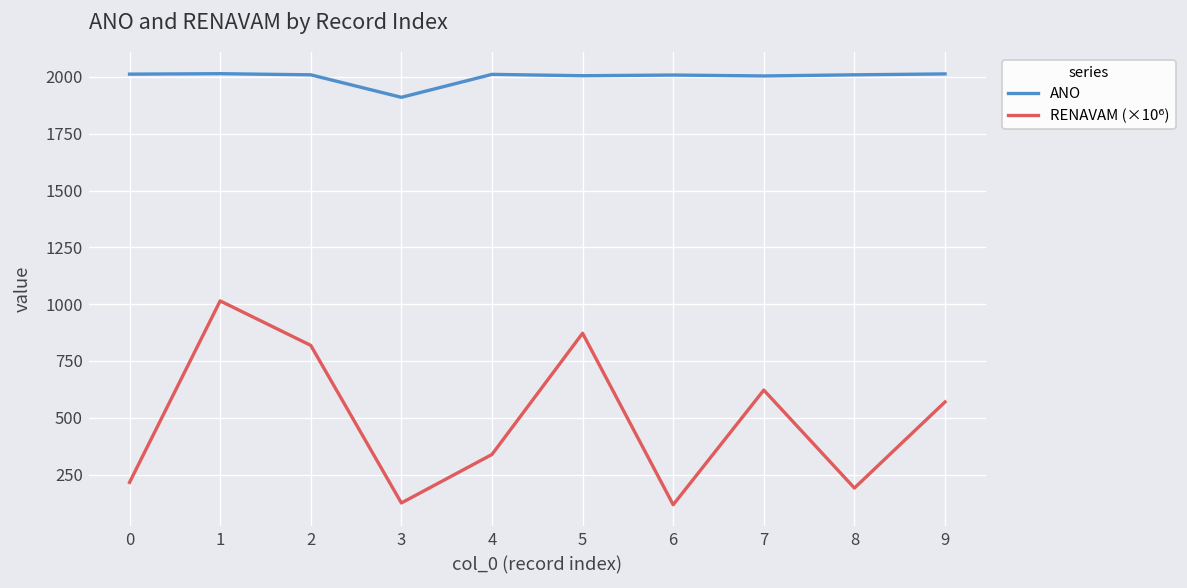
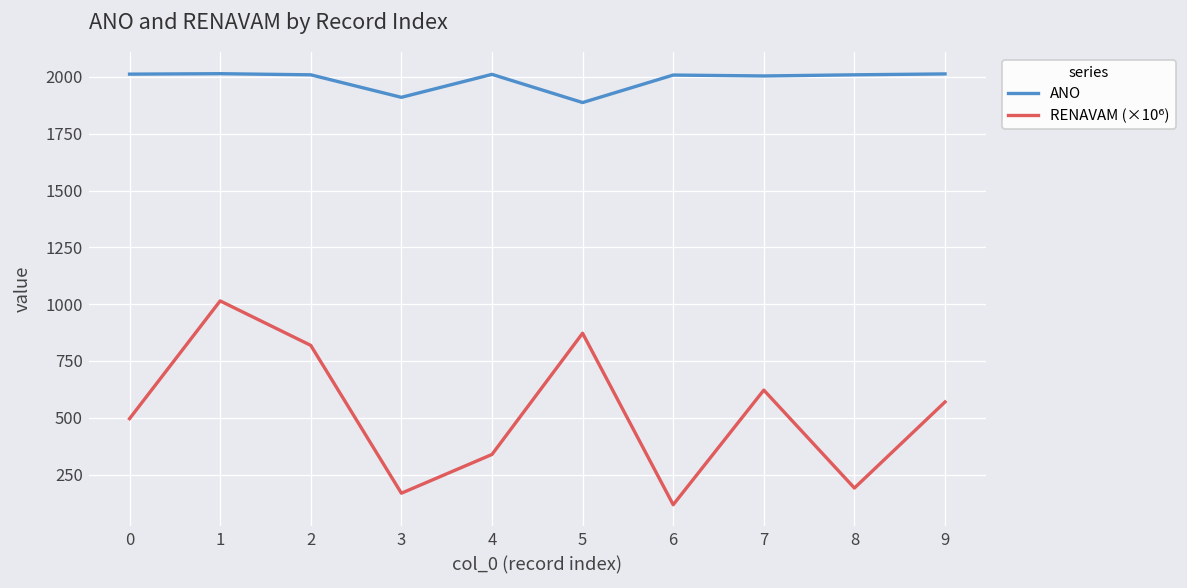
RENAVAM (×10⁶), 0: 220 -> 500
RENAVAM (×10⁶), 3: 130 -> 170
ANO, 5: 2010 -> 1890
